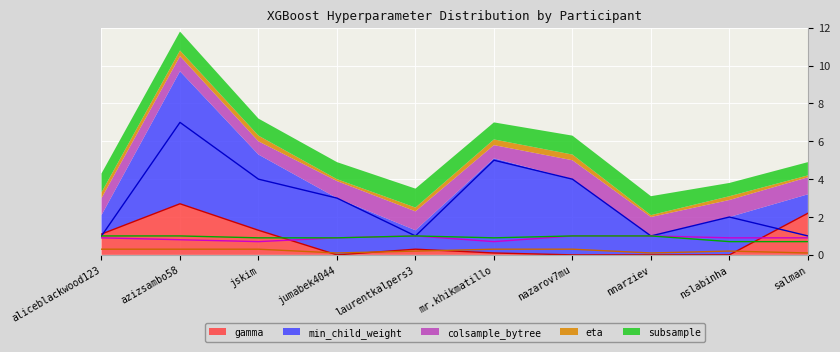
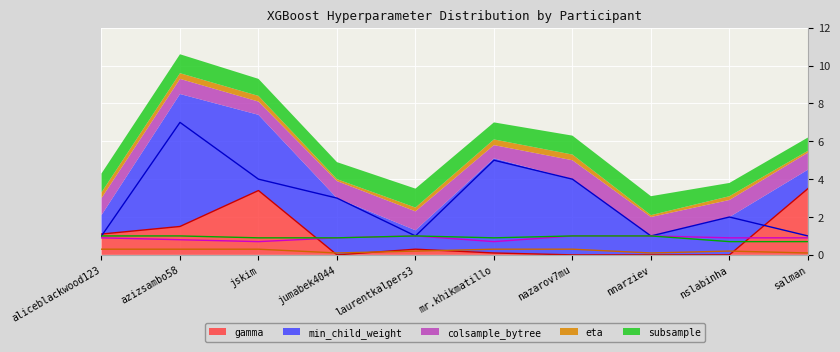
gamma, azizsambo58: 2.7 -> 1.5
gamma, jskim: 1.3 -> 3.4
gamma, salman: 2.2 -> 3.5
